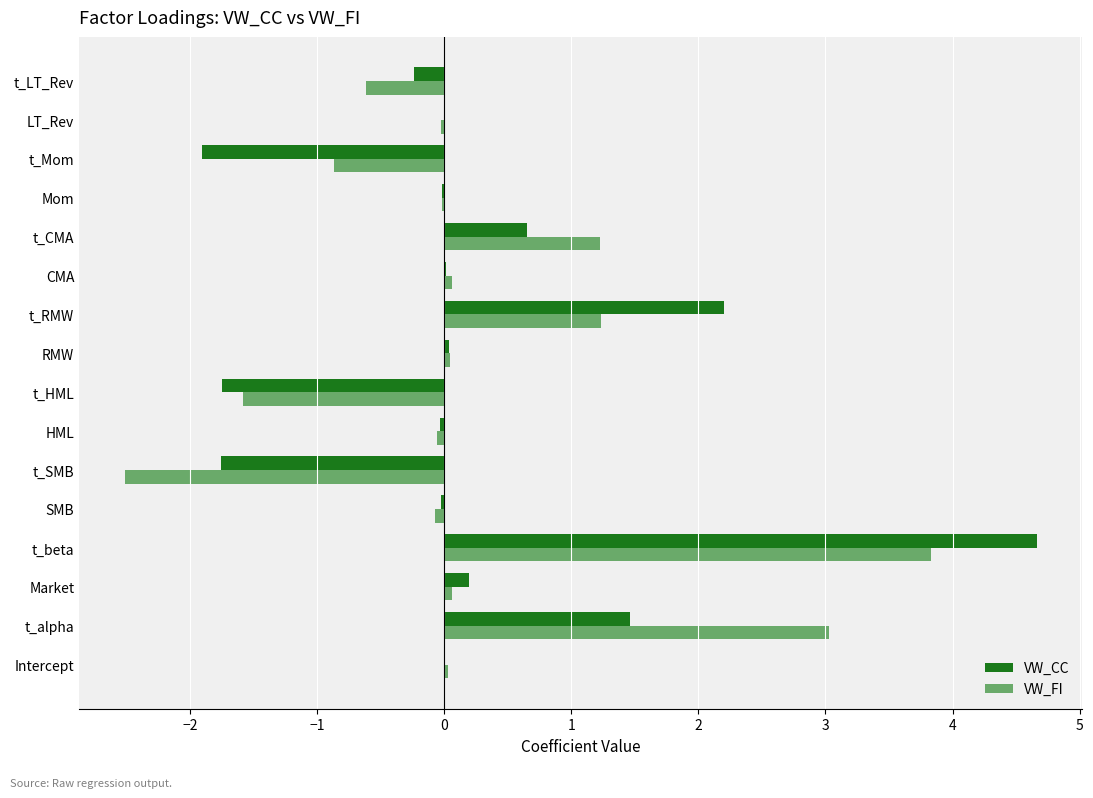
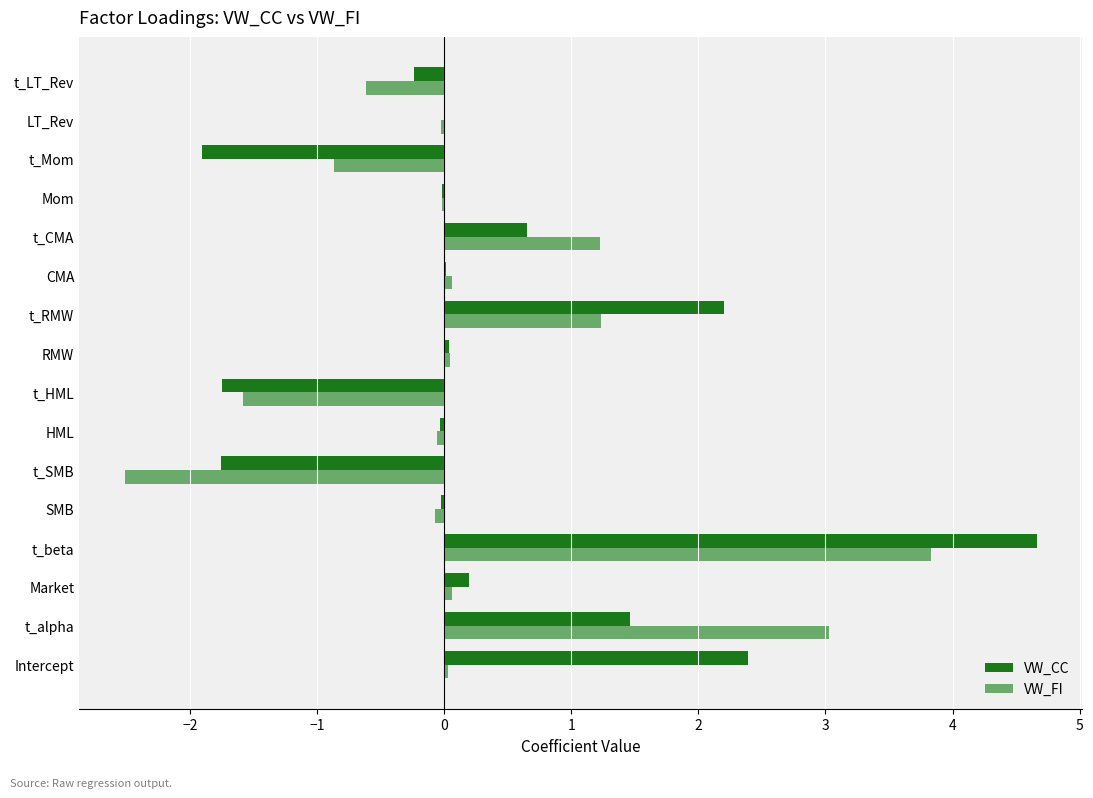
VW_CC, Intercept: 0.01 -> 2.39
